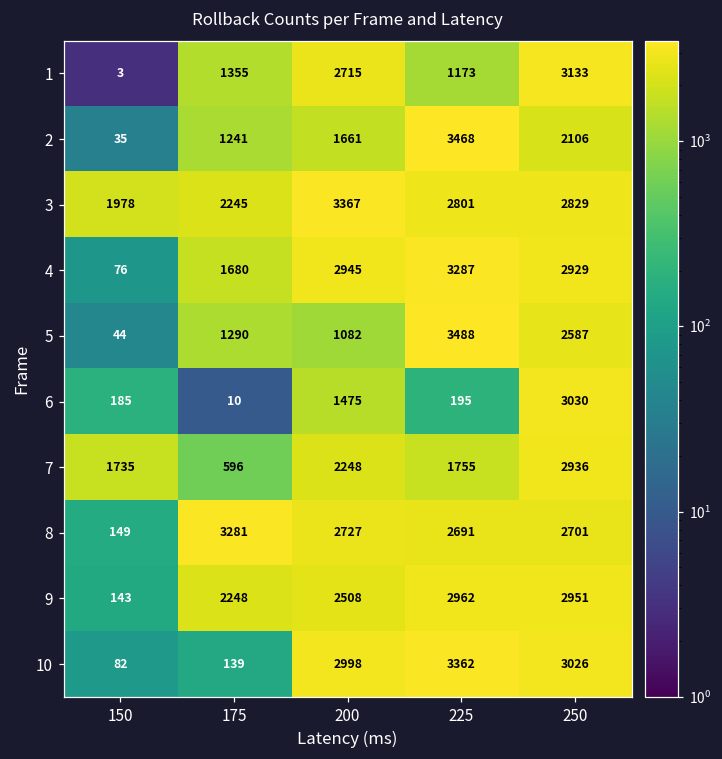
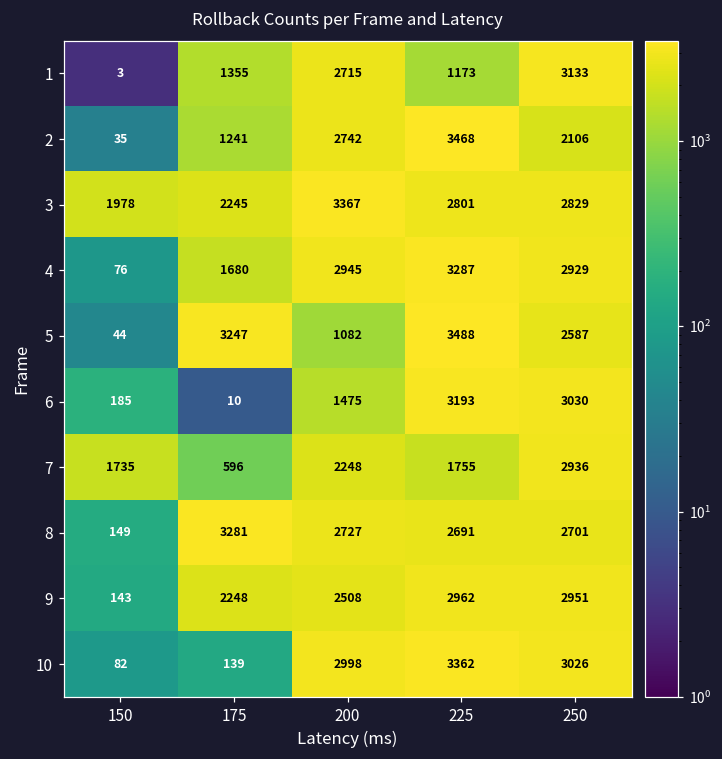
2, 200: 1661 -> 2742
5, 175: 1290 -> 3247
6, 225: 195 -> 3193
